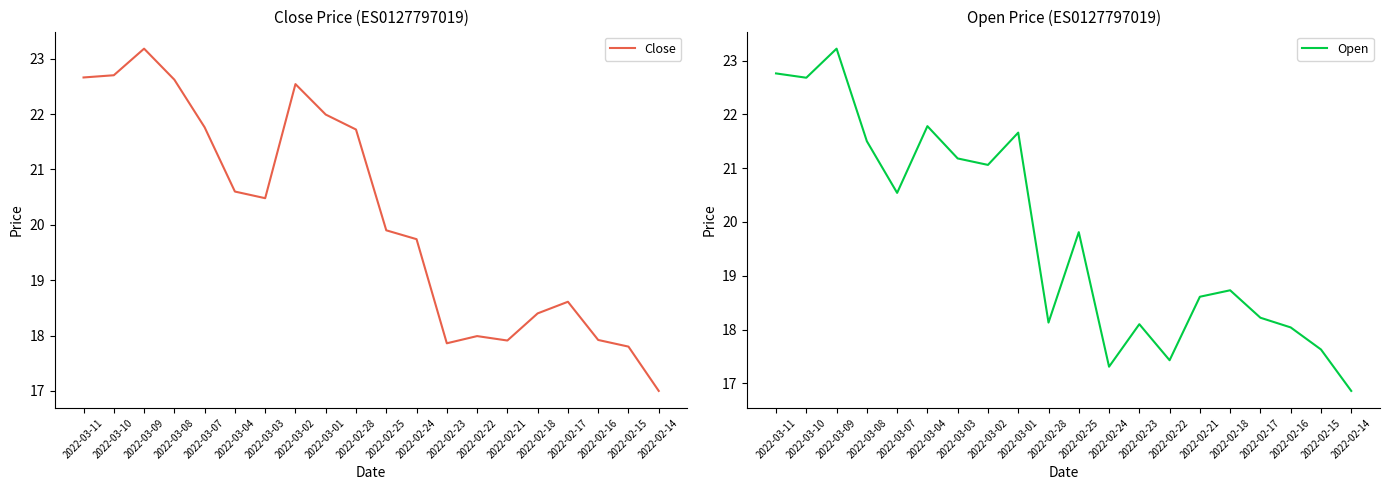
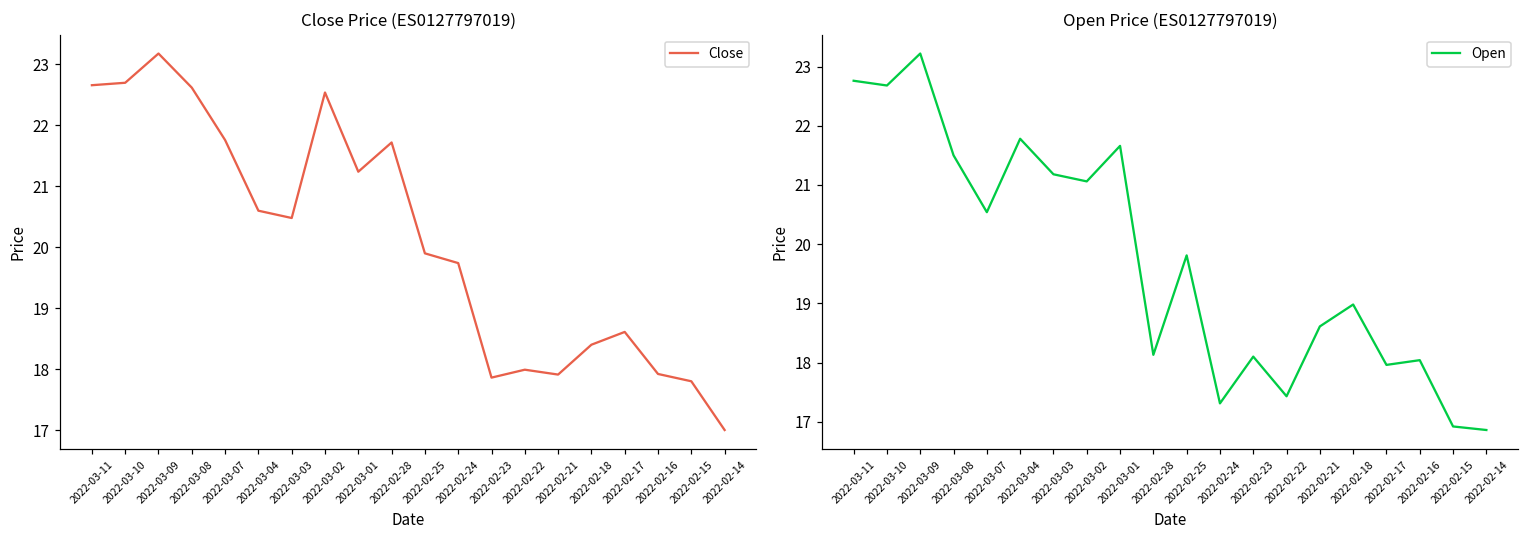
Close Price (ES0127797019), 2022-03-01: 22.0 -> 21.2
Open Price (ES0127797019), 2022-02-18: 18.7 -> 19.0
Open Price (ES0127797019), 2022-02-17: 18.2 -> 18.0
Open Price (ES0127797019), 2022-02-15: 17.6 -> 16.9
